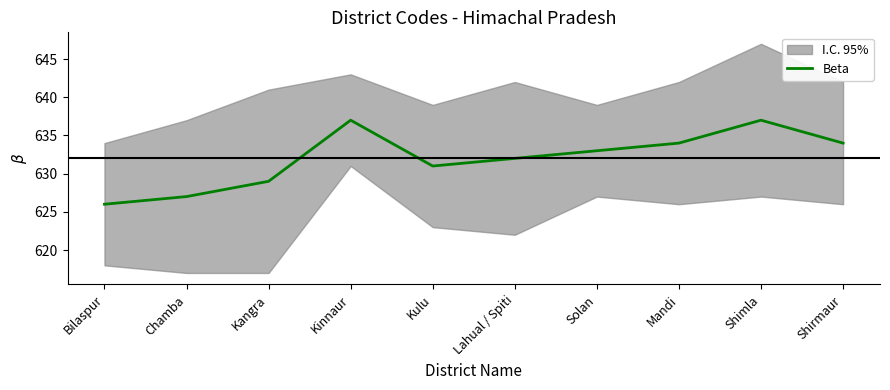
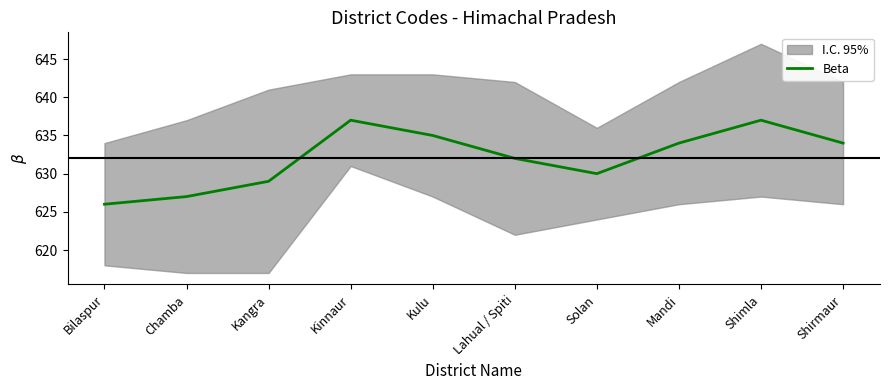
Beta, Kulu: 631 -> 635
Beta, Solan: 633 -> 630
